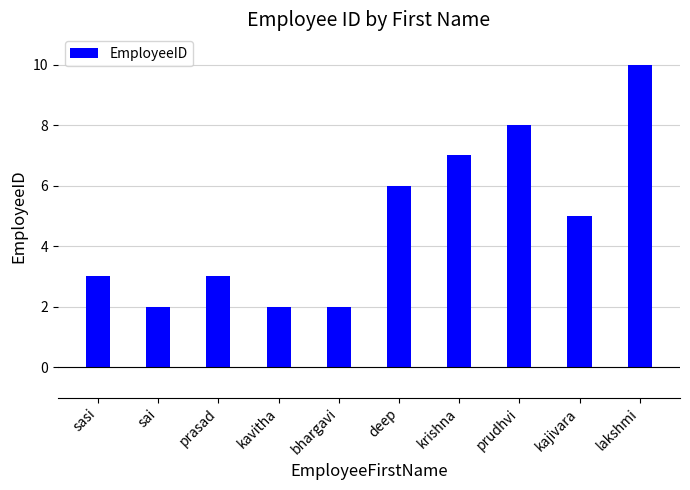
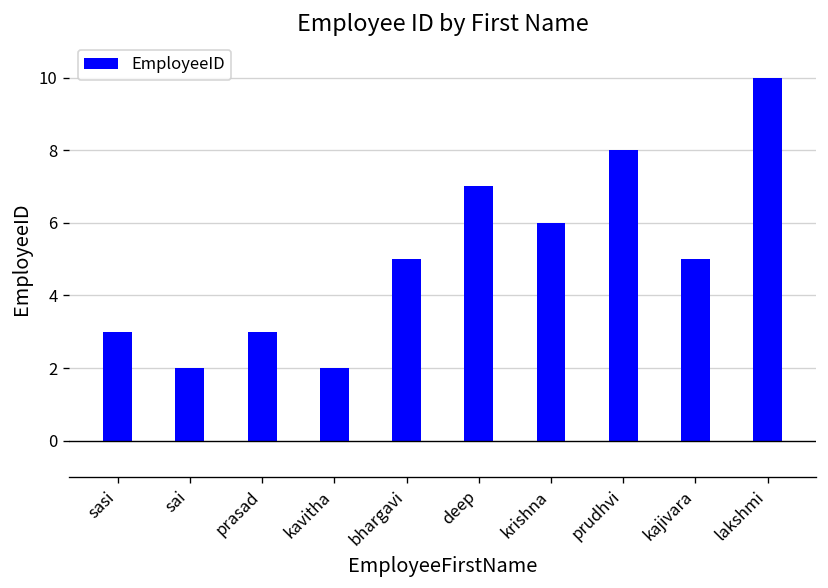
bhargavi: 2 -> 5
deep: 6 -> 7
krishna: 7 -> 6
